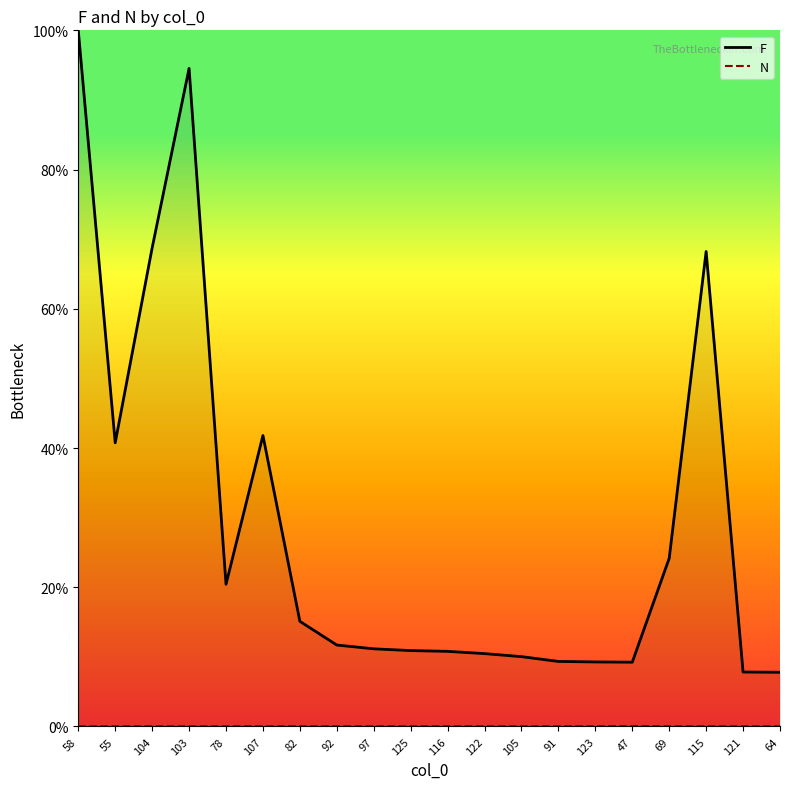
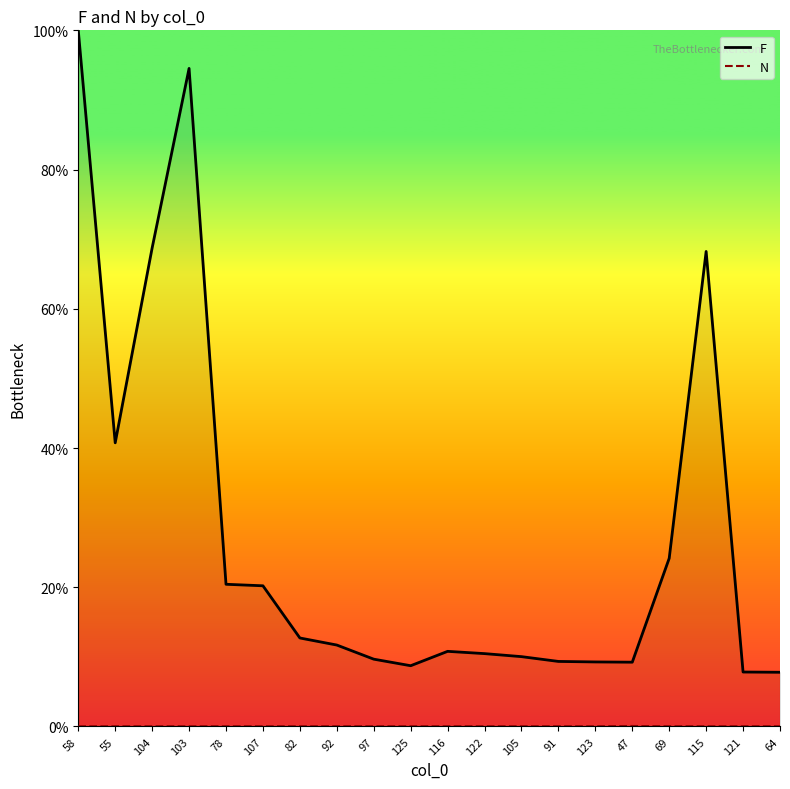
F, 107: 42% -> 20%
F, 82: 15% -> 13%
F, 97: 11% -> 10%
F, 125: 11% -> 9%
